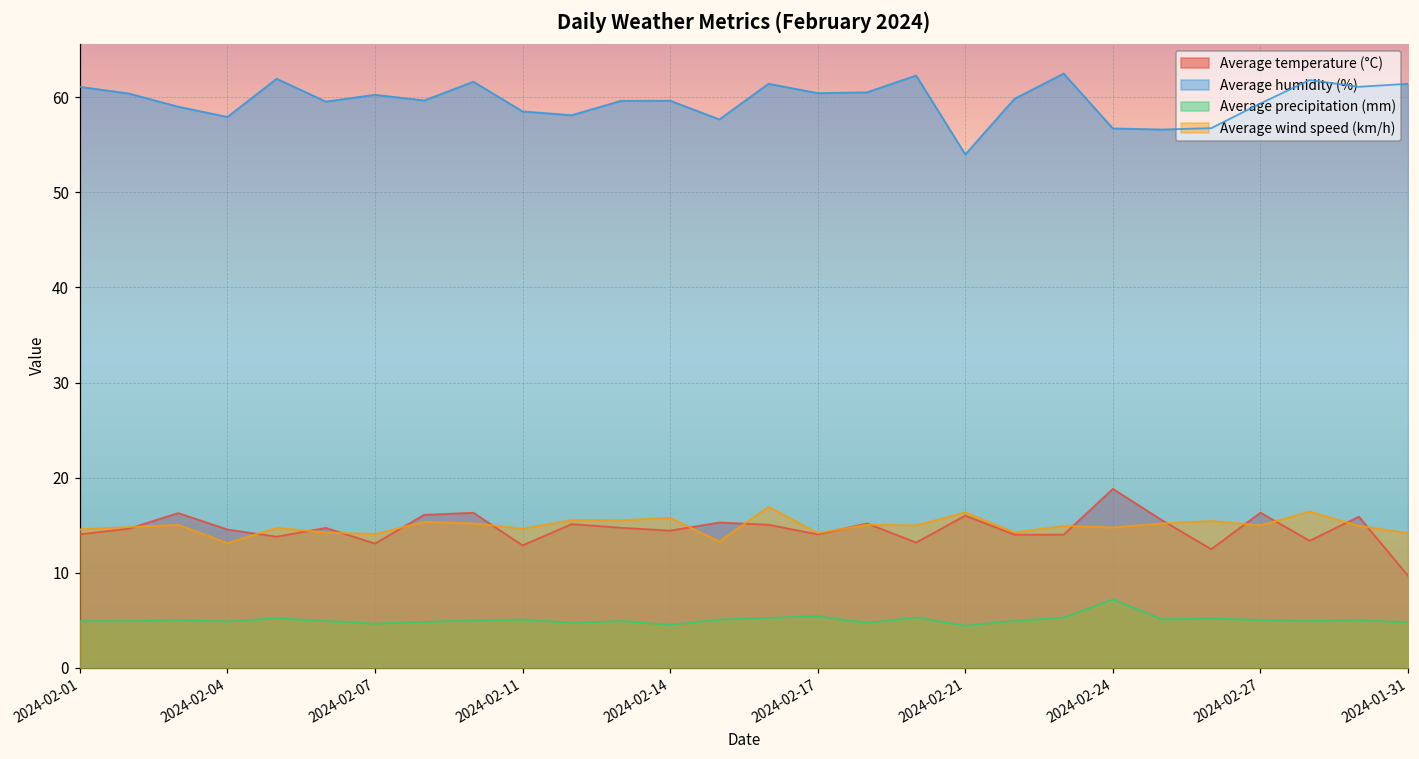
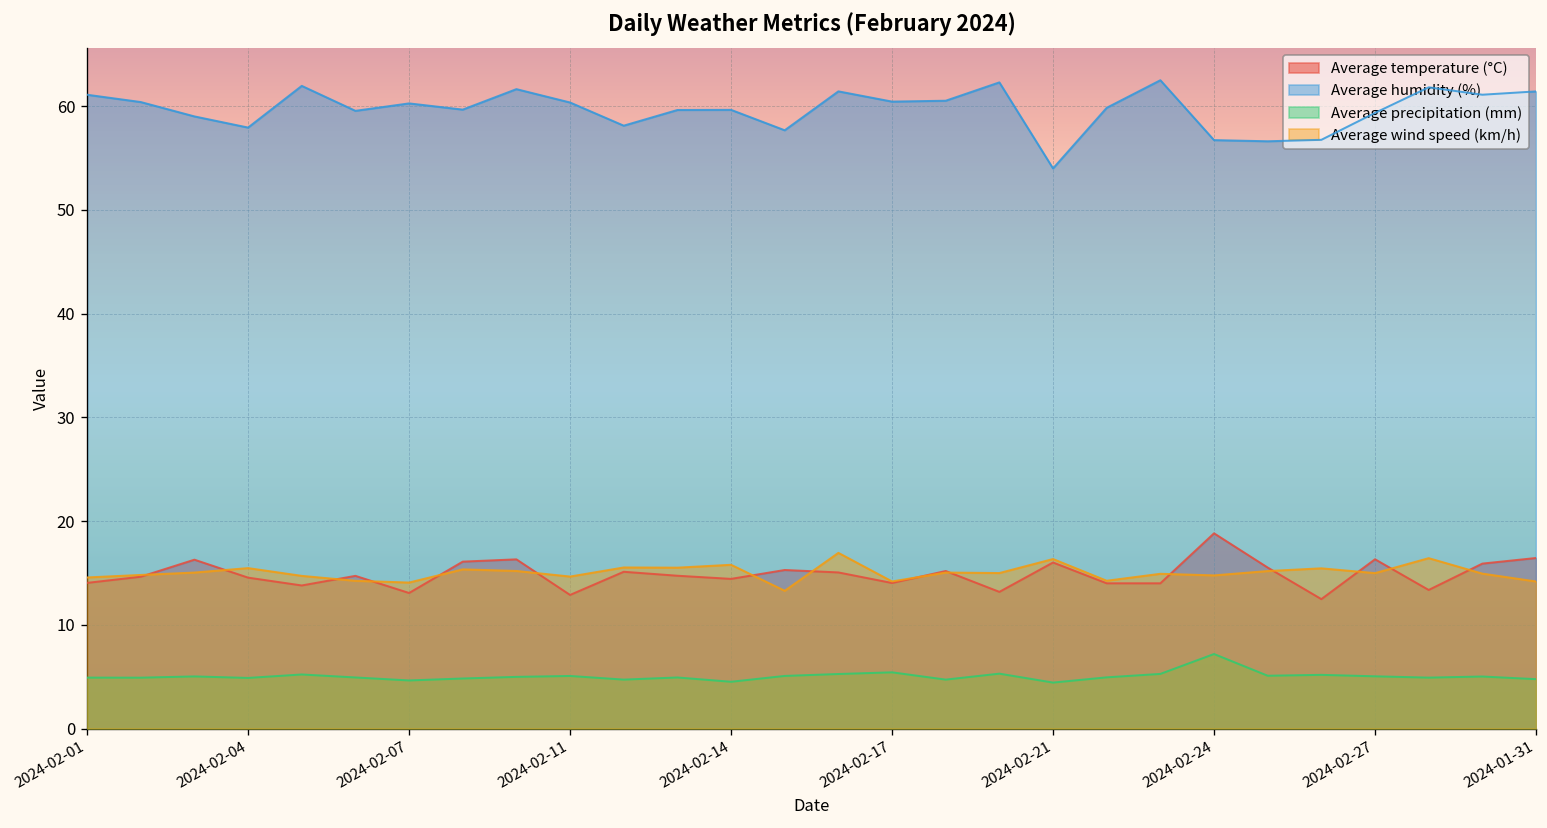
Average wind speed (km/h), 2024-02-04: 13 -> 15
Average humidity (%), 2024-02-11: 59 -> 60
Average temperature (°C), 2024-01-31: 10 -> 16
